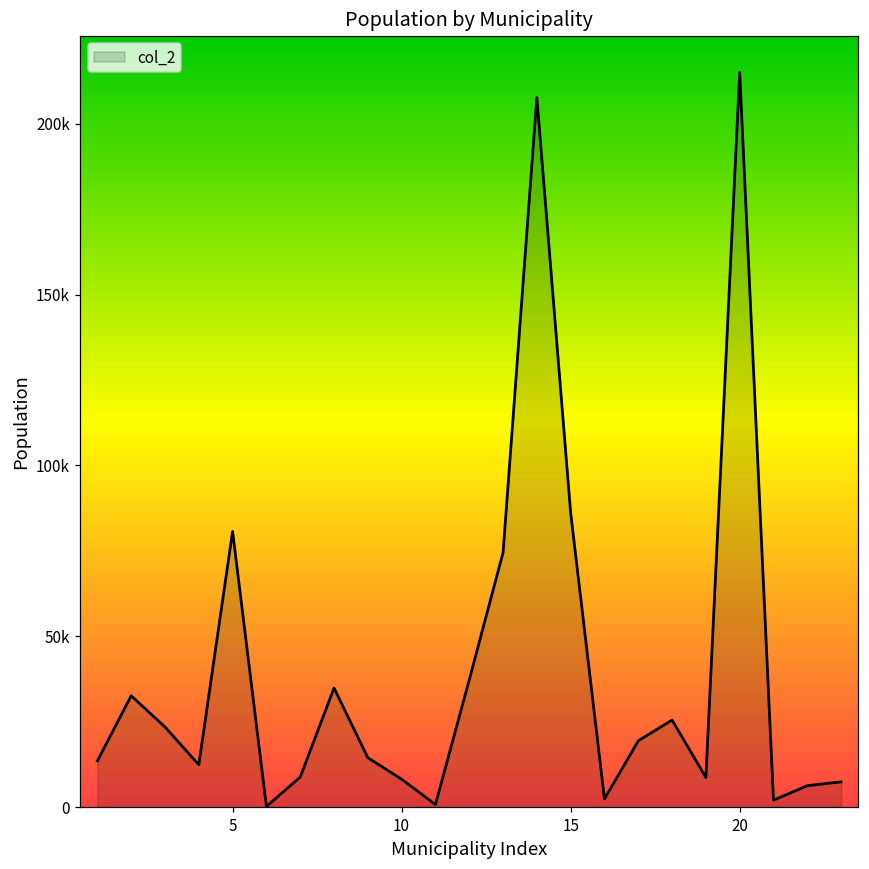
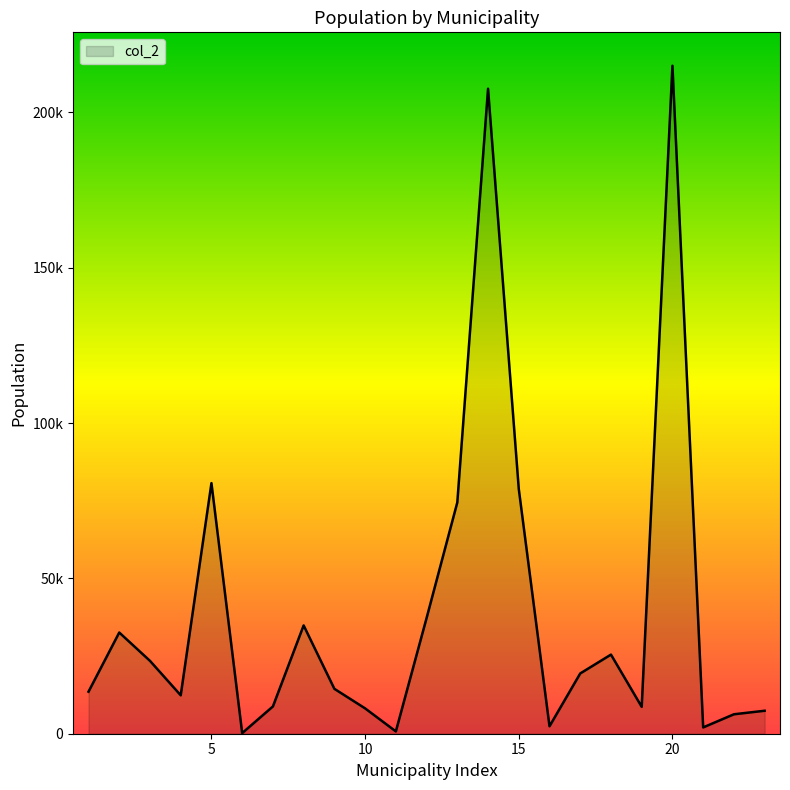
15: 86000 -> 79000
